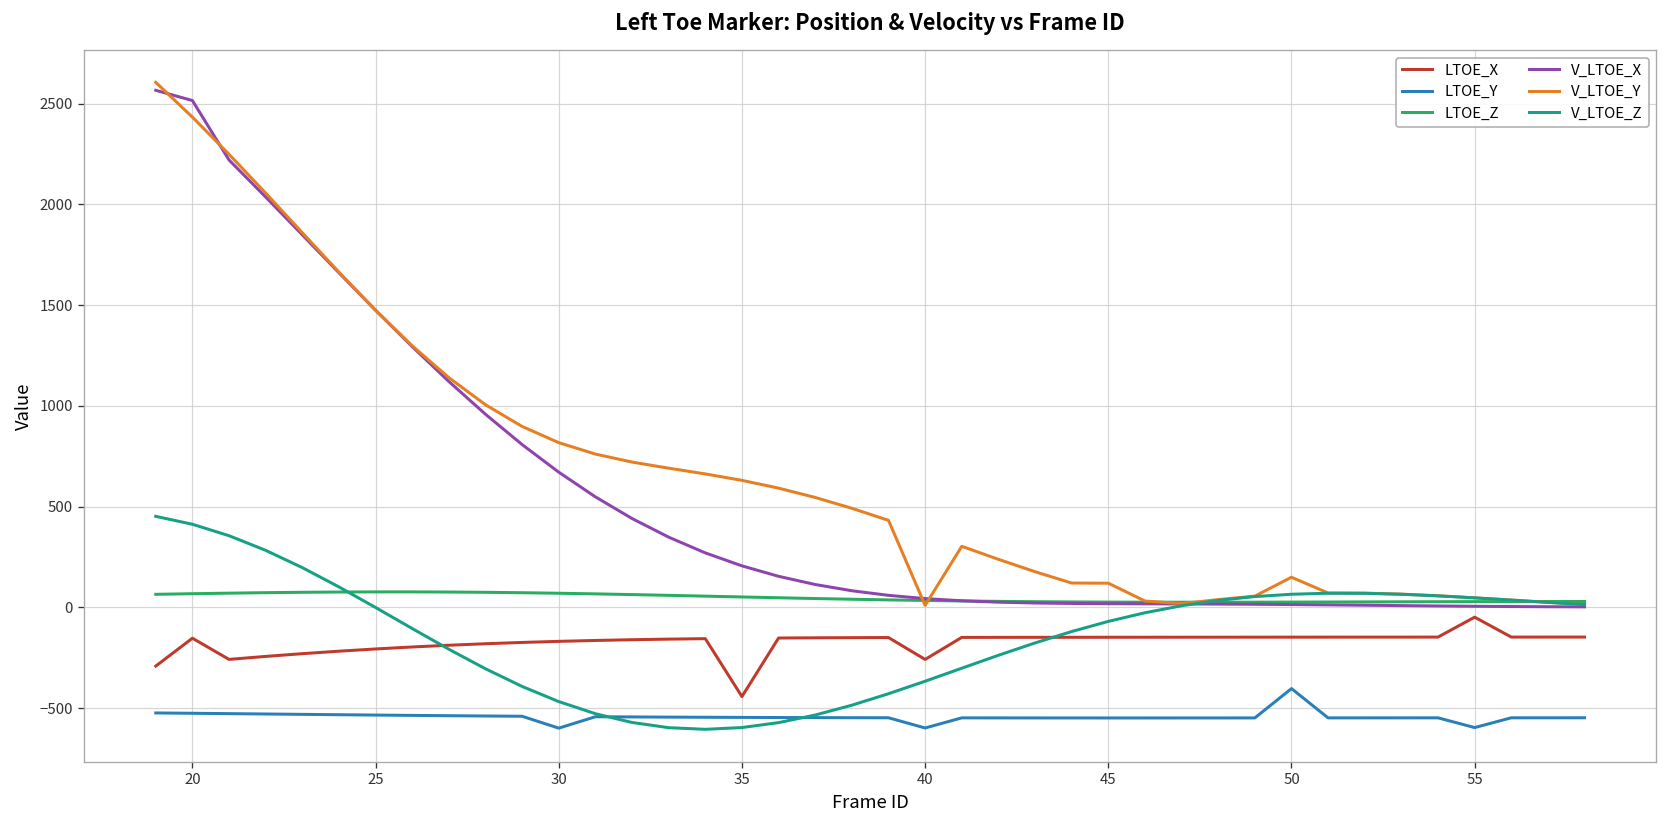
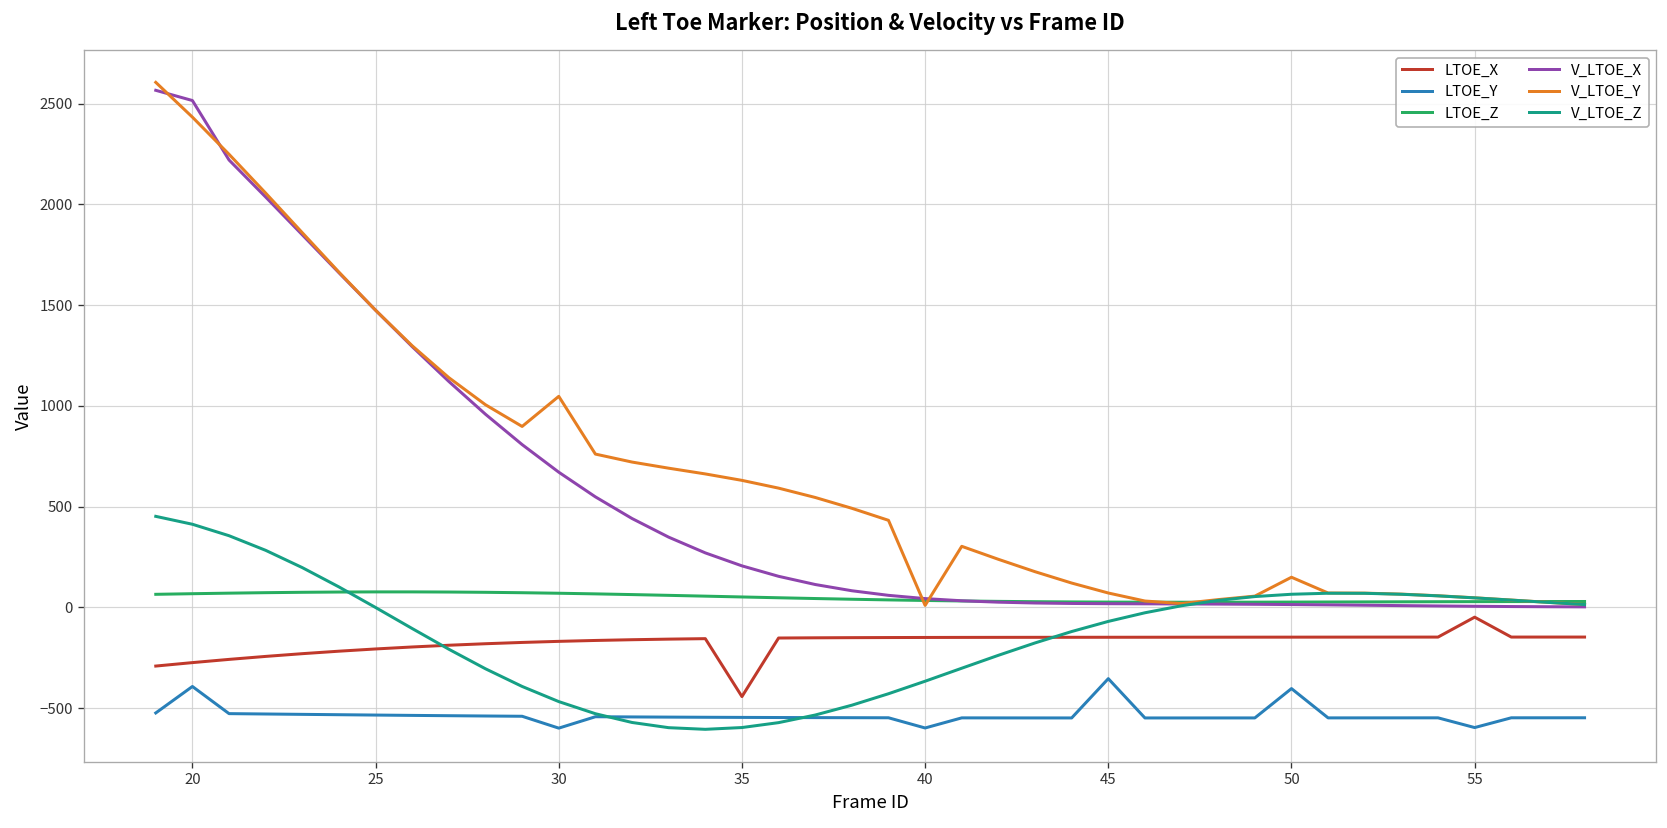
LTOE_X, 20: -150 -> -270
LTOE_Y, 20: -530 -> -390
V_LTOE_Y, 30: 820 -> 1050
LTOE_X, 40: -260 -> -150
LTOE_Y, 45: -550 -> -350
V_LTOE_Y, 45: 120 -> 70
